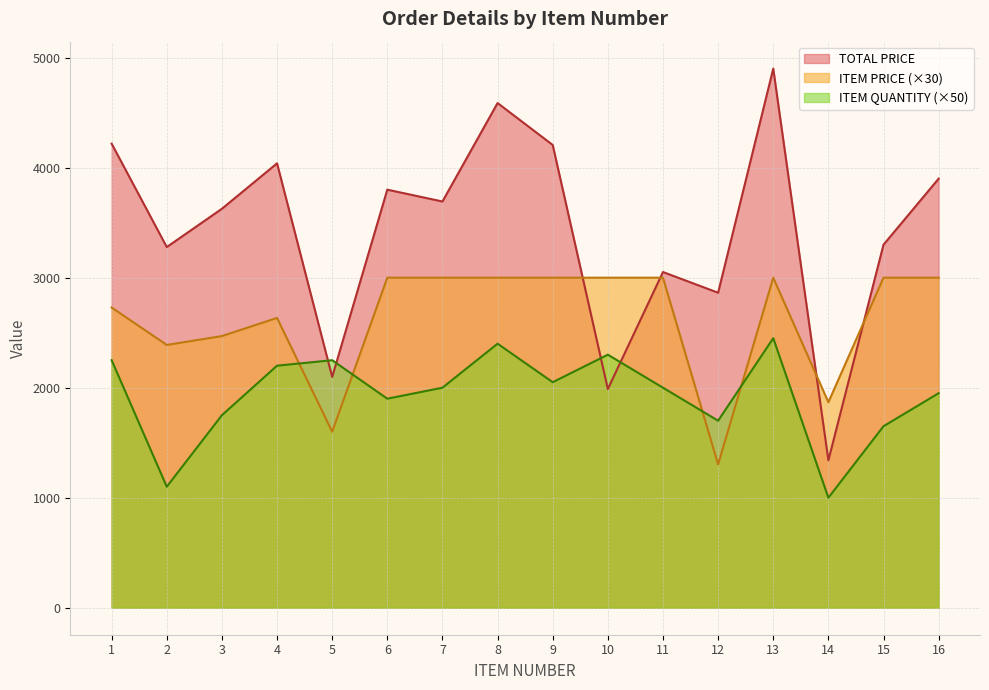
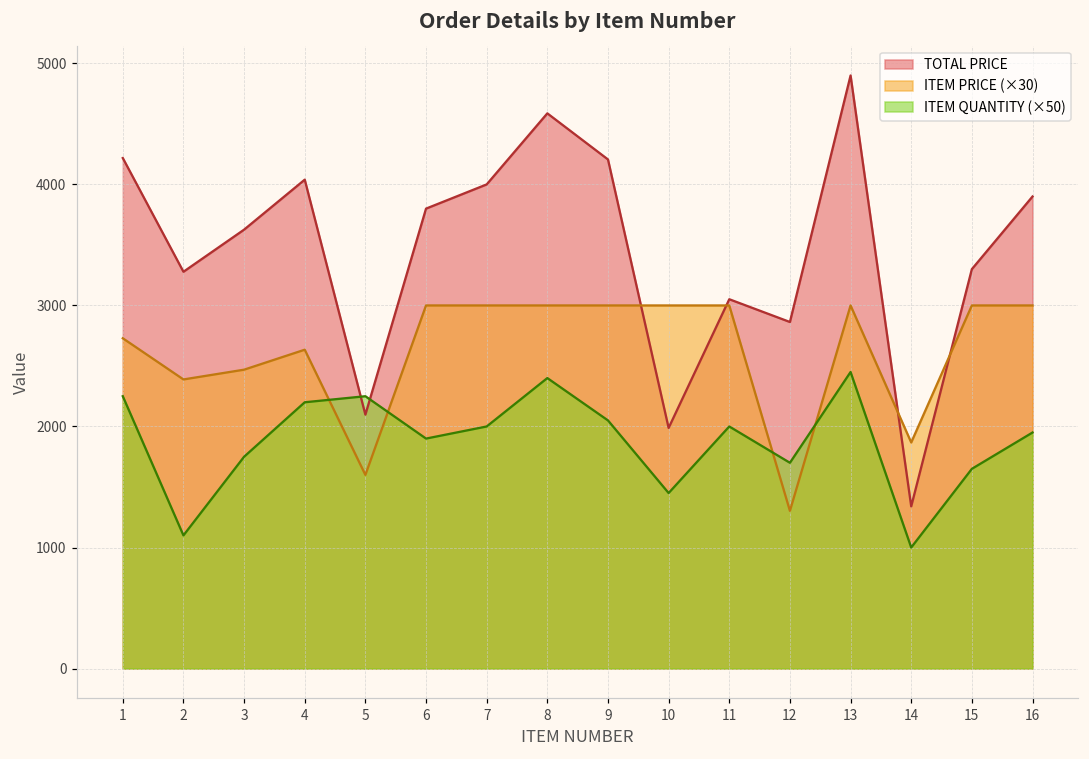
TOTAL PRICE, 7: 3690 -> 4000
ITEM QUANTITY (×50), 10: 2300 -> 1450
